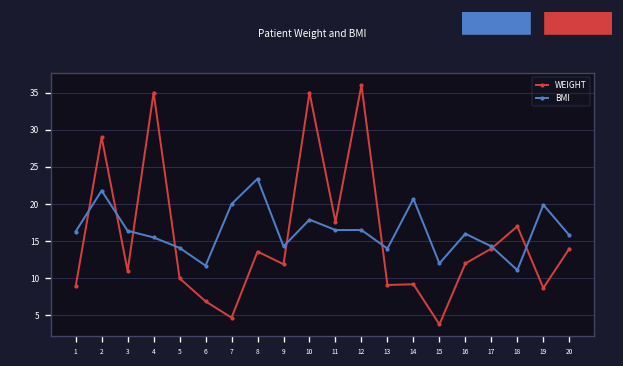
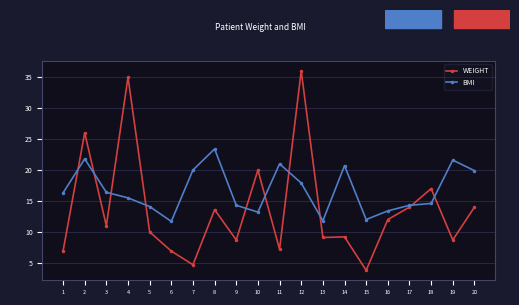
WEIGHT, 1: 9 -> 7
WEIGHT, 2: 29 -> 26
WEIGHT, 9: 12 -> 9
WEIGHT, 10: 35 -> 20
BMI, 10: 18 -> 13
WEIGHT, 11: 18 -> 7
BMI, 11: 17 -> 21
BMI, 12: 17 -> 18
BMI, 13: 14 -> 12
BMI, 16: 16 -> 13
BMI, 18: 11 -> 15
BMI, 19: 20 -> 22
BMI, 20: 16 -> 20
